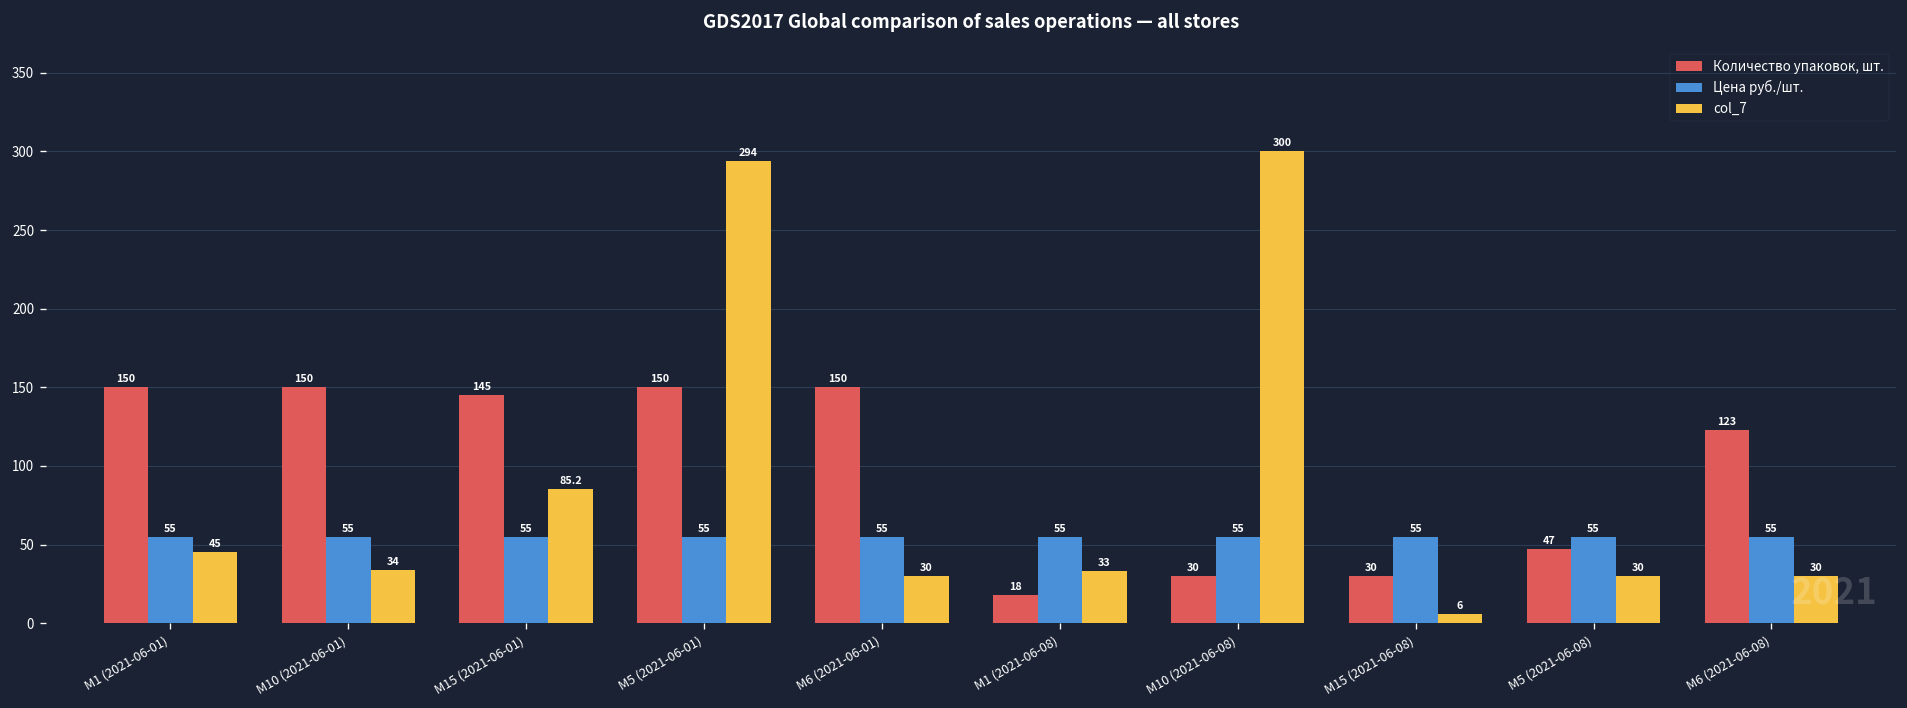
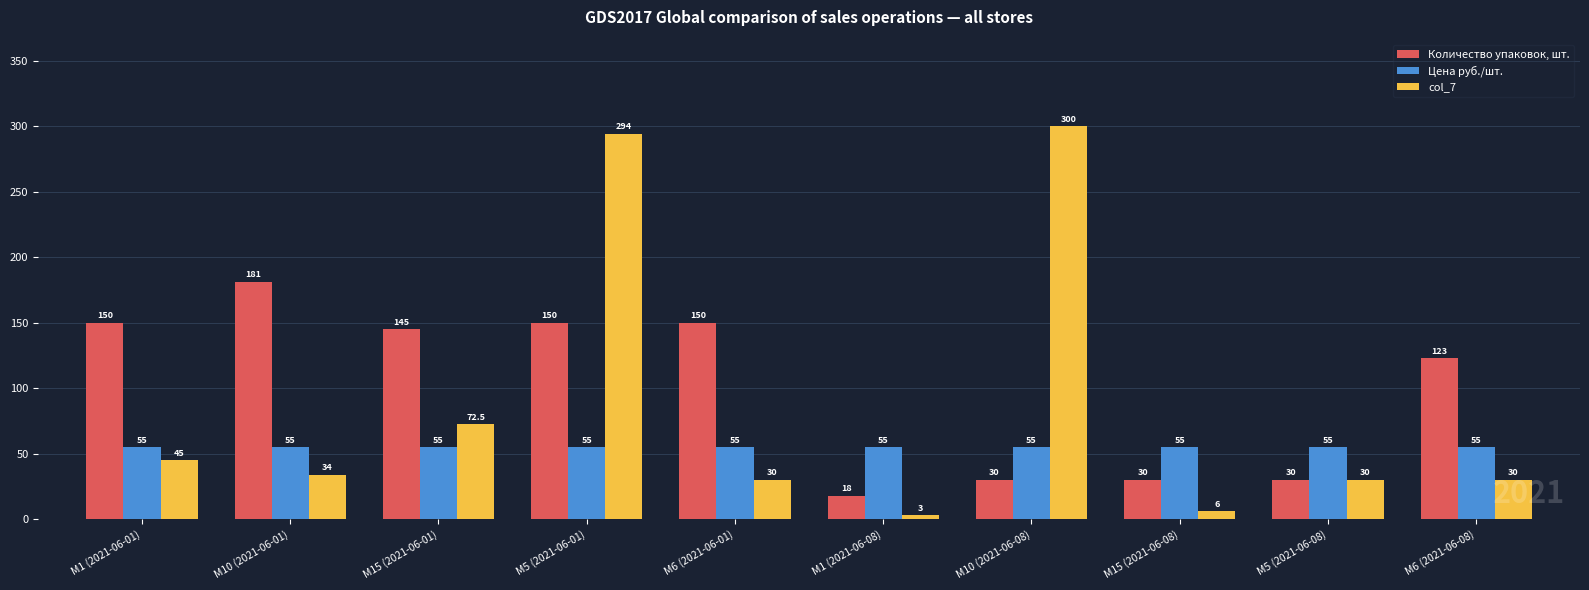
Количество упаковок, шт., M10 (2021-06-01): 150 -> 181
col_7, M15 (2021-06-01): 85.2 -> 72.5
col_7, M1 (2021-06-08): 33 -> 3
Количество упаковок, шт., M5 (2021-06-08): 47 -> 30
